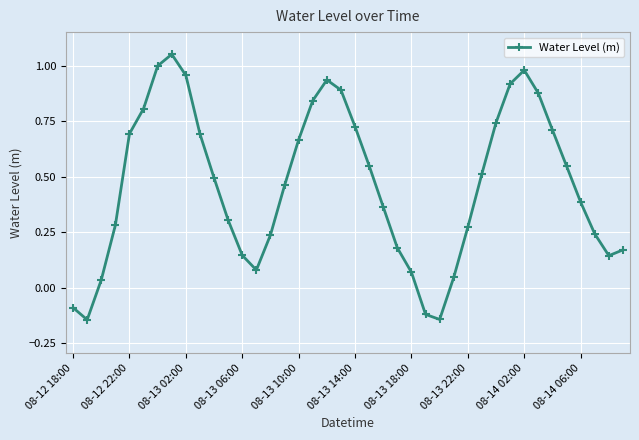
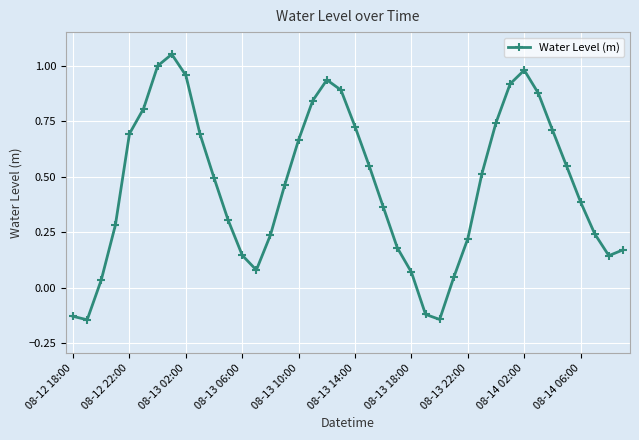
08-12 18:00: -0.09 -> -0.13
08-13 22:00: 0.27 -> 0.22
